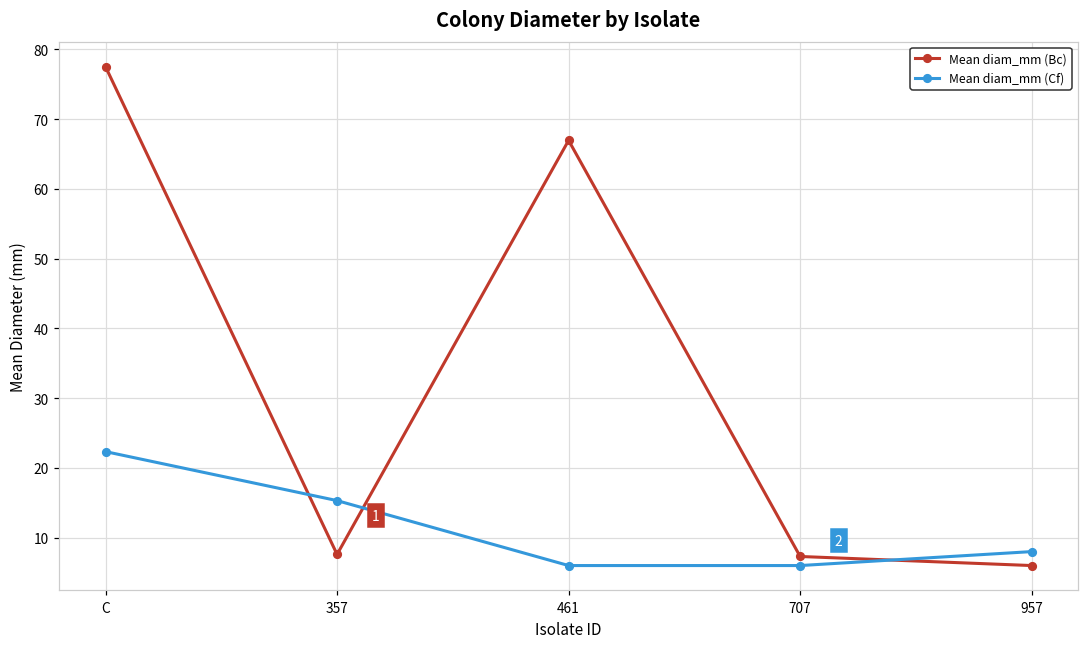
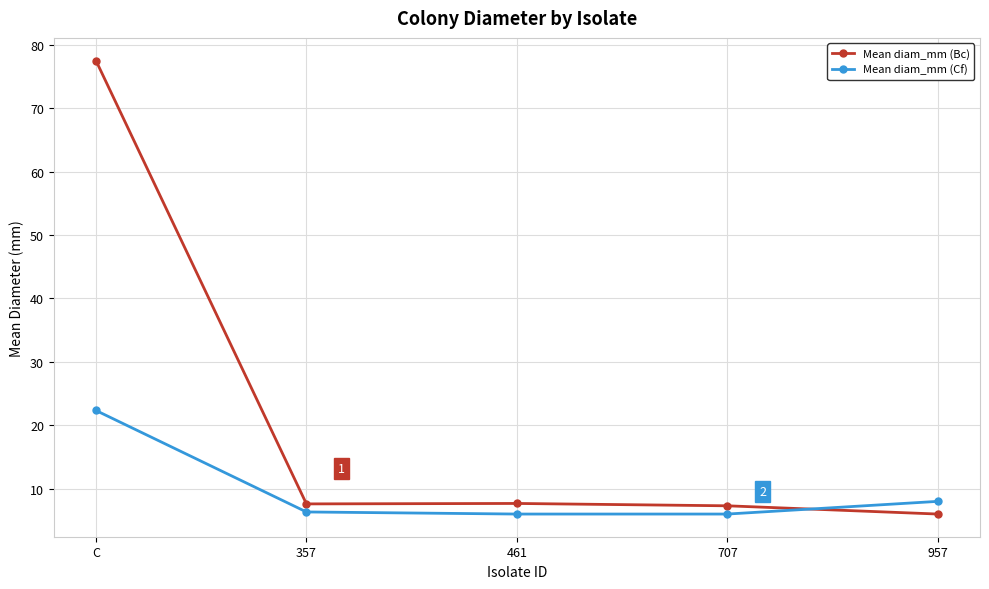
Mean diam_mm (Cf), 357: 15 -> 6
Mean diam_mm (Bc), 461: 67 -> 8
